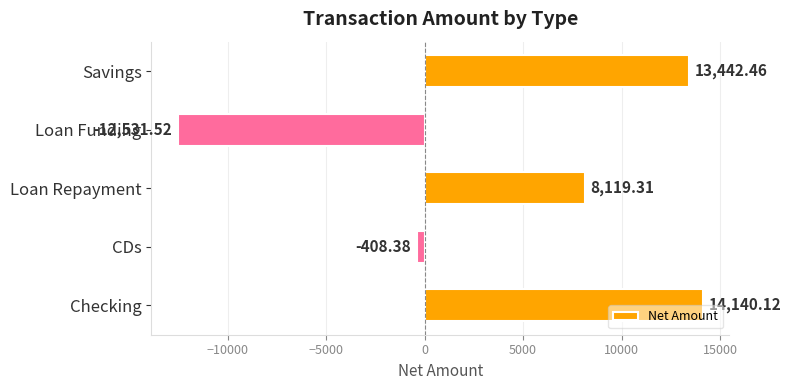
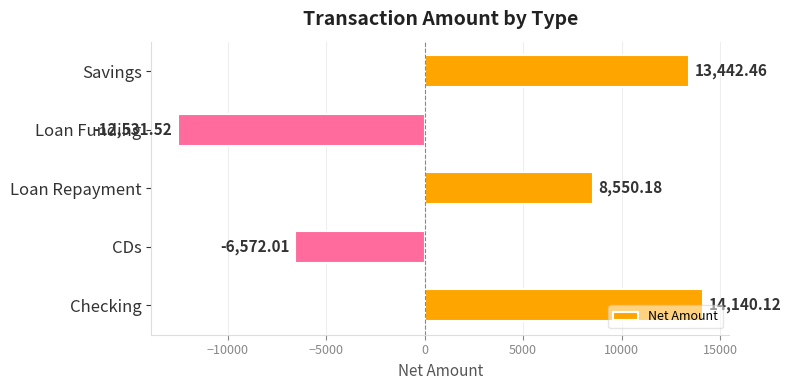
Loan Repayment: 8,119.31 -> 8,550.18
CDs: -408.38 -> -6,572.01
